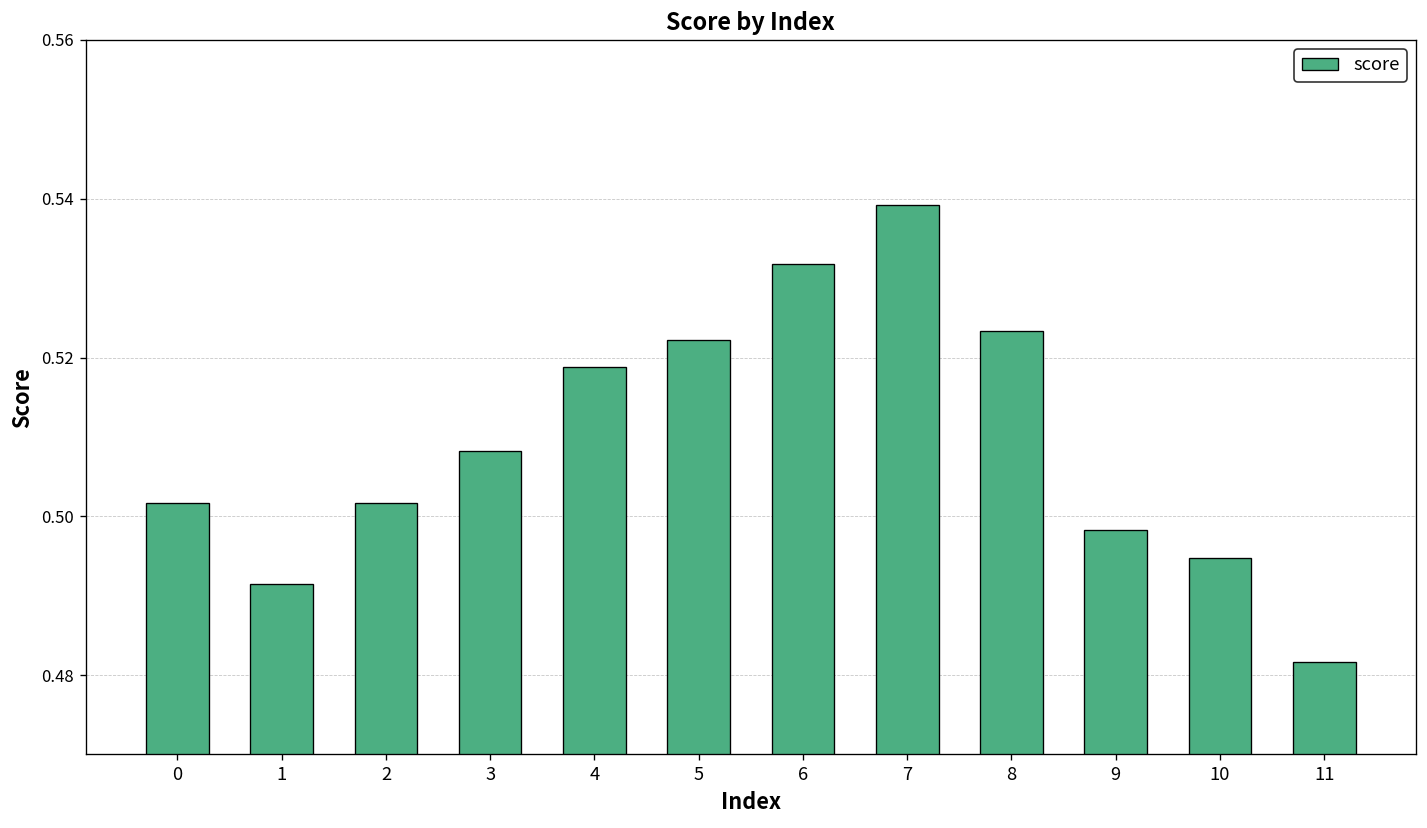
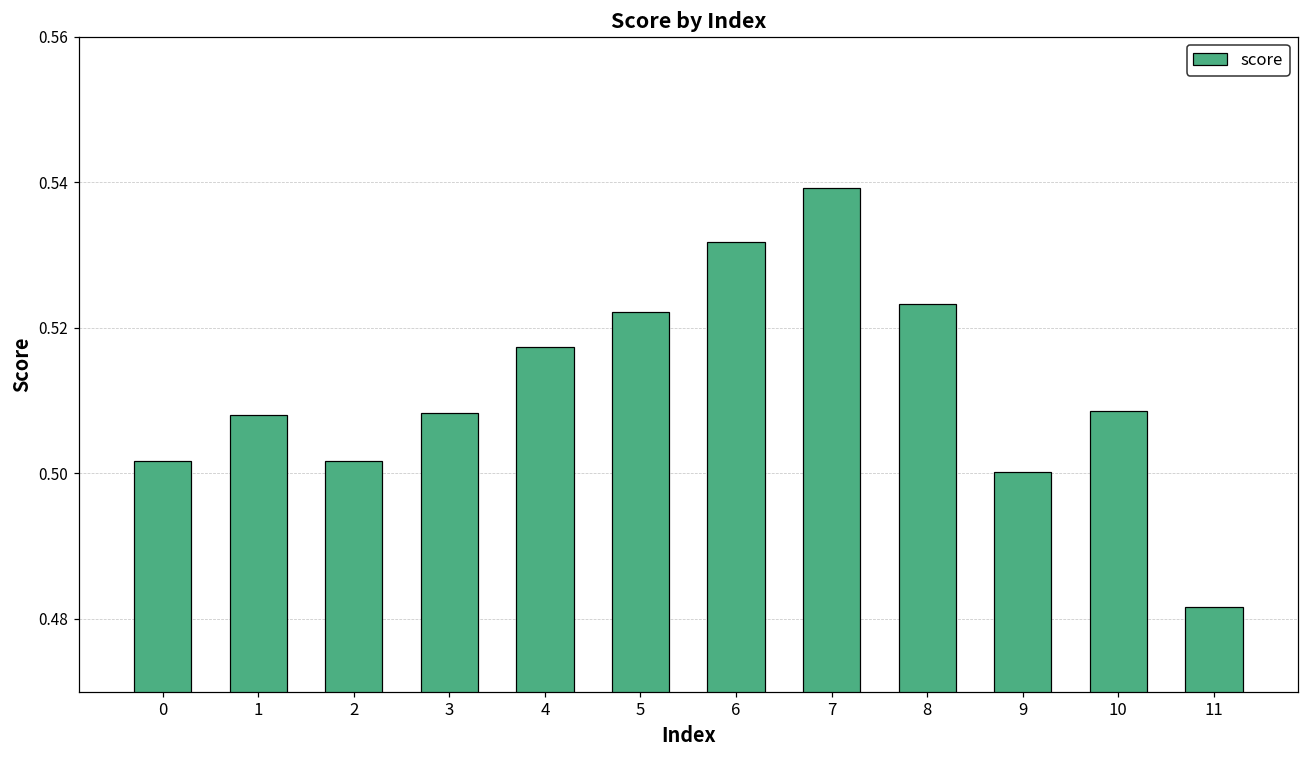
1: 0.491 -> 0.508
4: 0.519 -> 0.517
9: 0.498 -> 0.500
10: 0.495 -> 0.509
